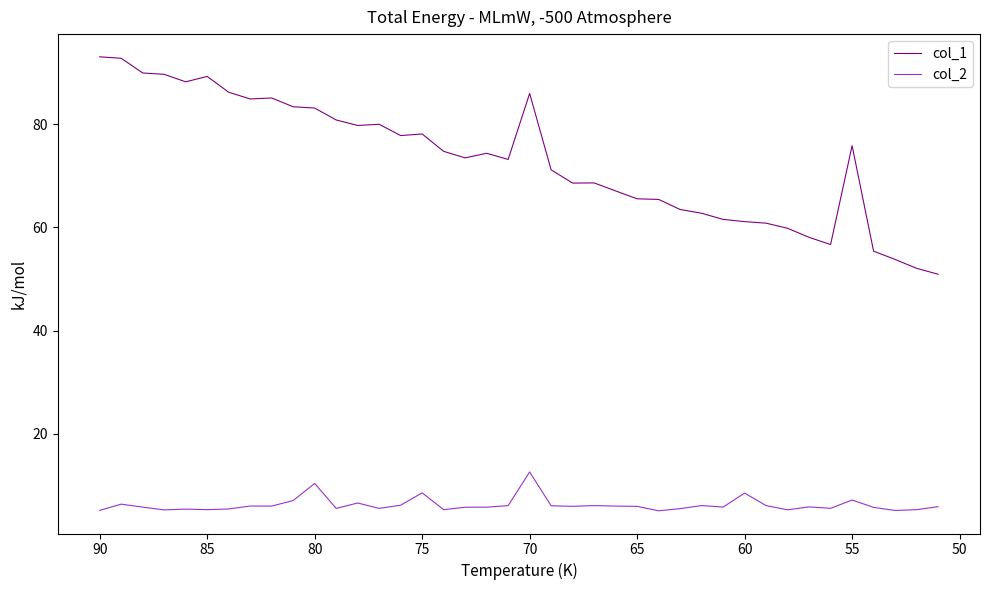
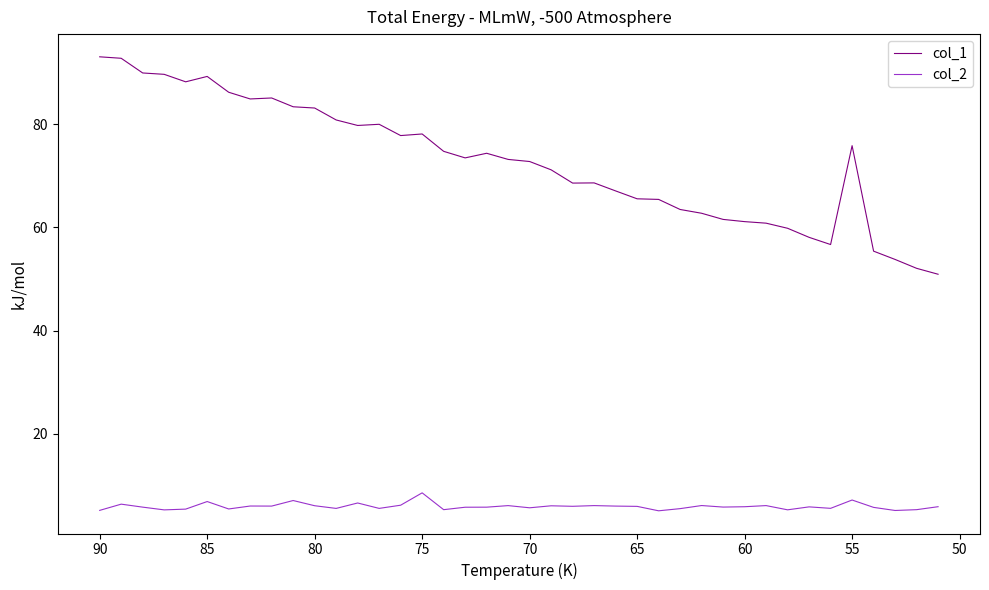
col_2, 85: 5 -> 7
col_2, 80: 10 -> 6
col_1, 70: 86 -> 73
col_2, 70: 13 -> 6
col_2, 60: 8 -> 6
